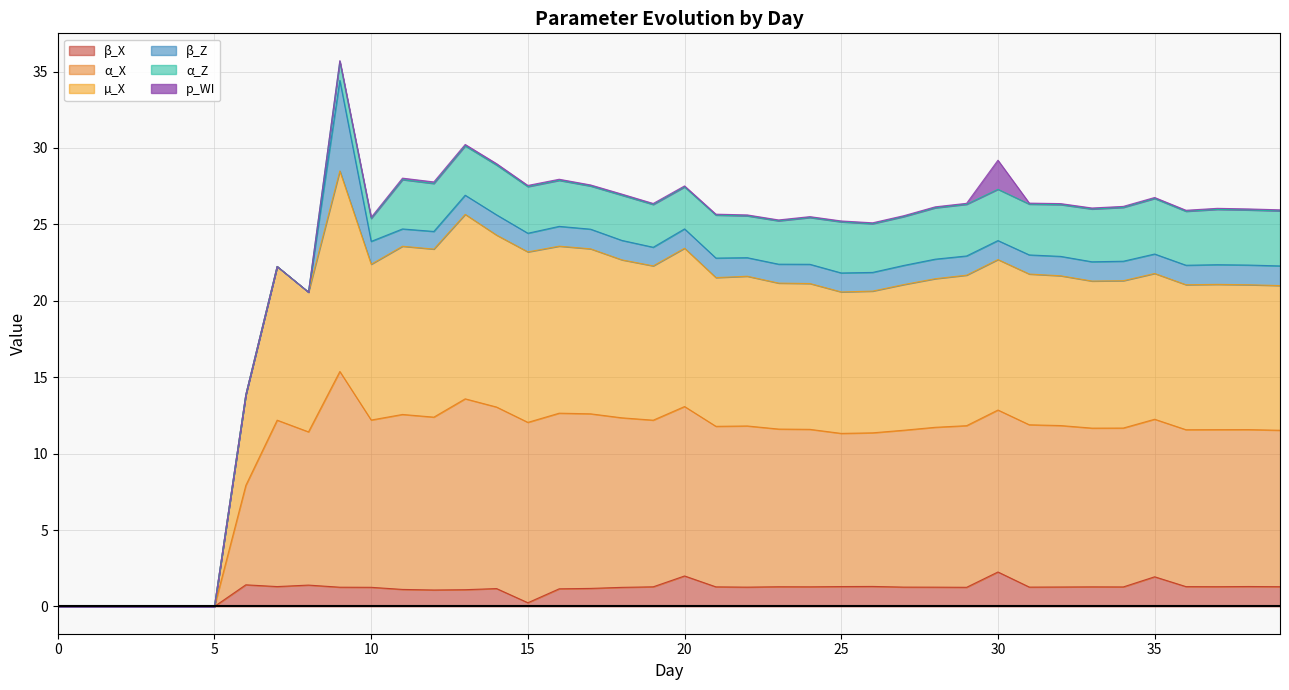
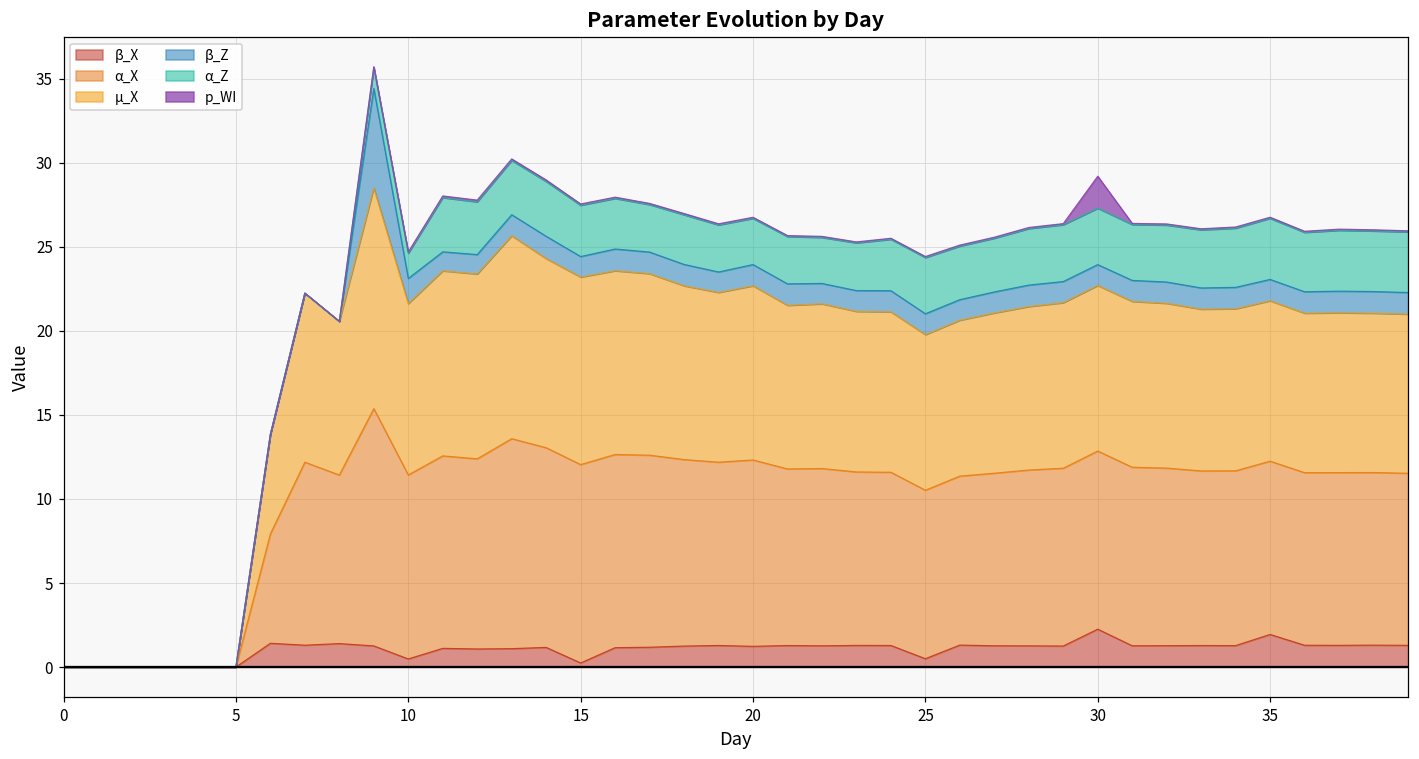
β_X, 10: 1.3 -> 0.5
β_X, 20: 2.0 -> 1.2
β_X, 25: 1.3 -> 0.5
